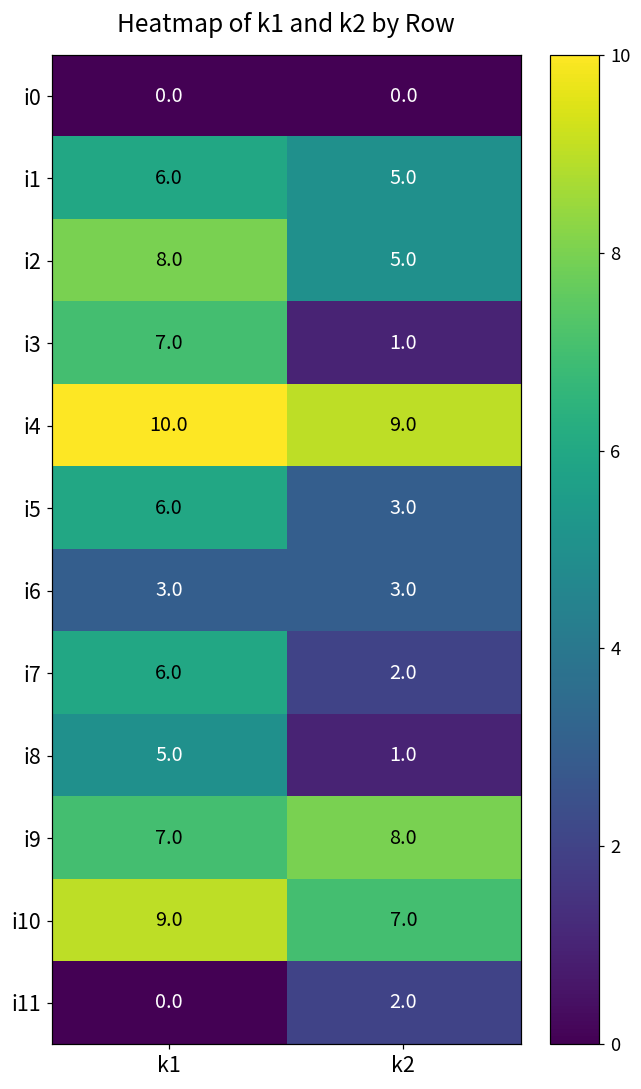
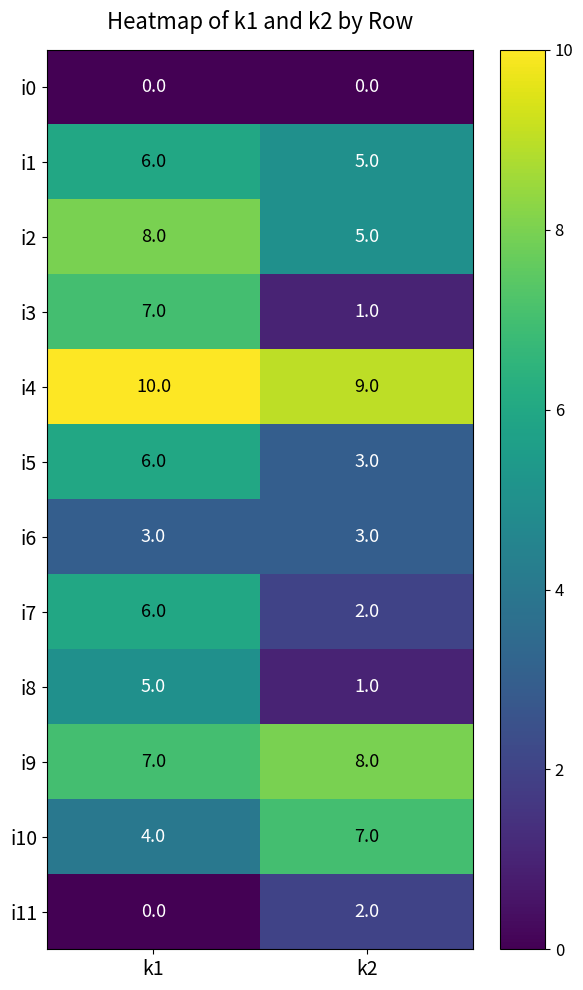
i10, k1: 9.0 -> 4.0
